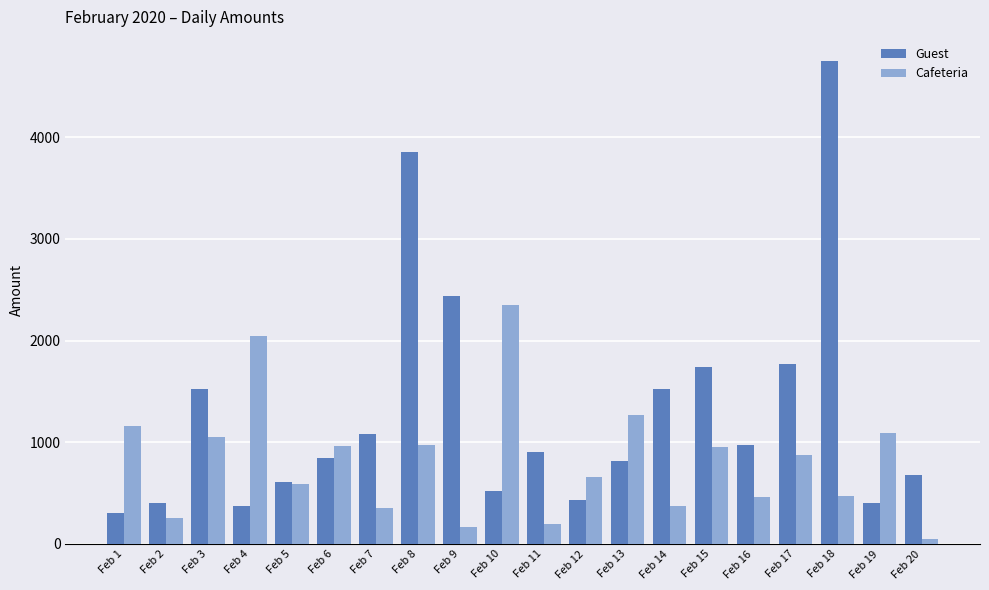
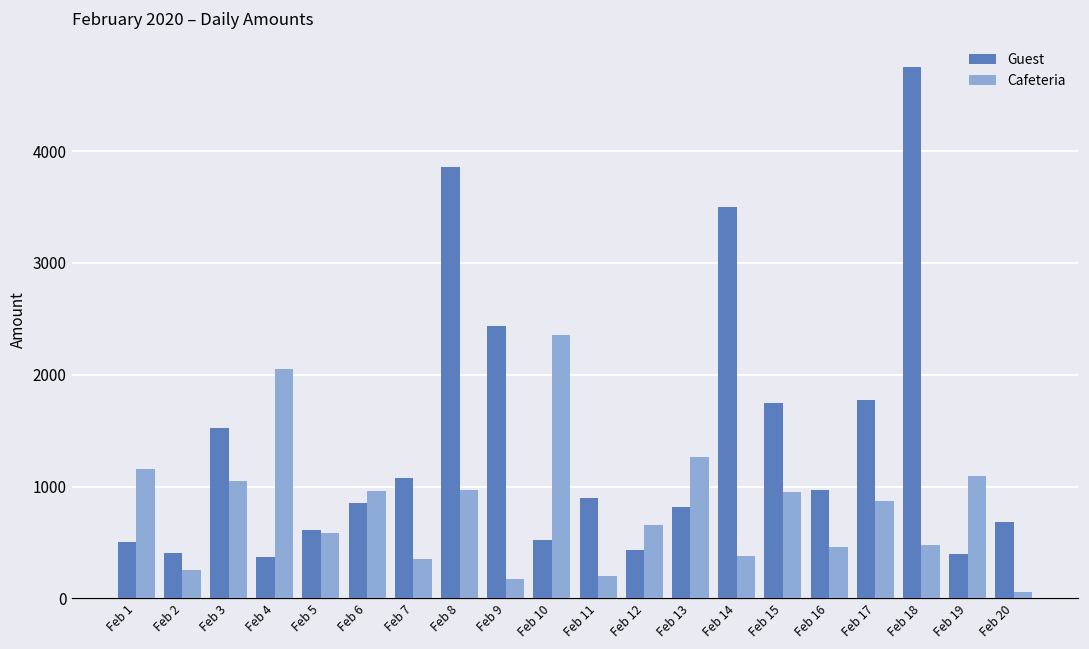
Guest, Feb 1: 310 -> 500
Guest, Feb 14: 1520 -> 3500
